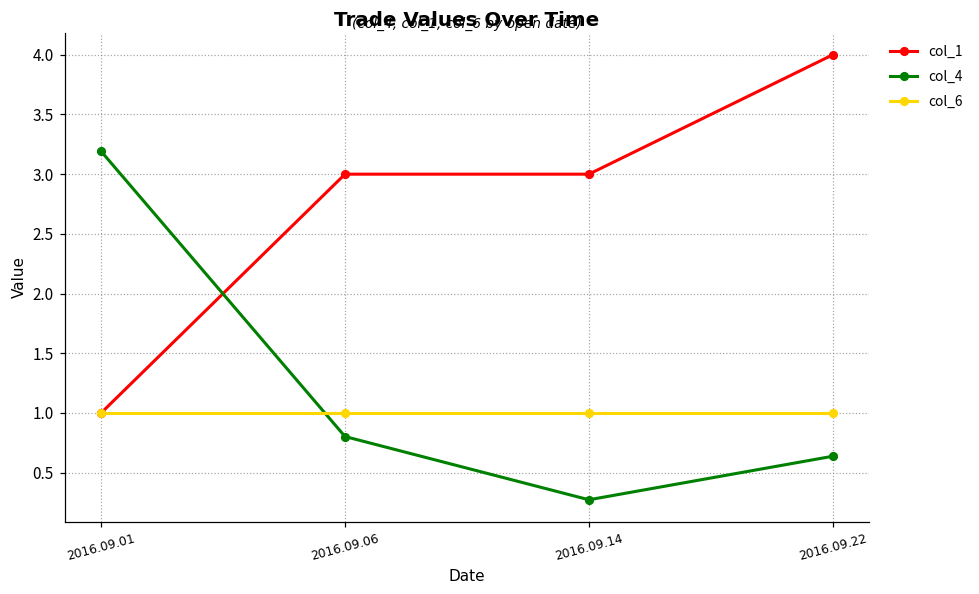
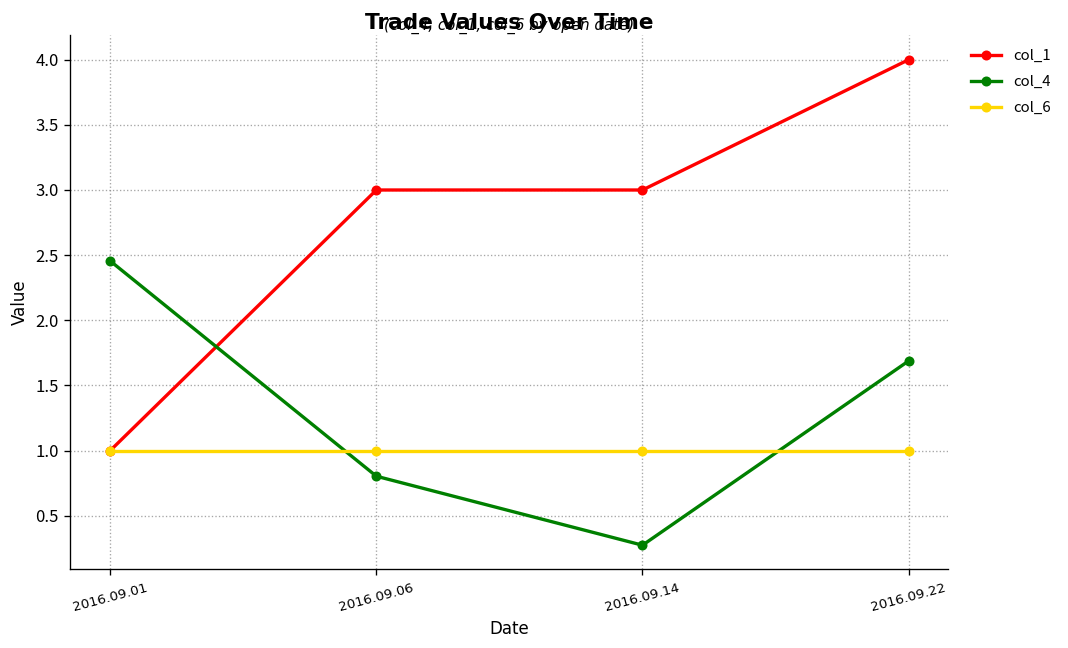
col_4, 2016.09.01: 3.19 -> 2.45
col_4, 2016.09.22: 0.64 -> 1.69
